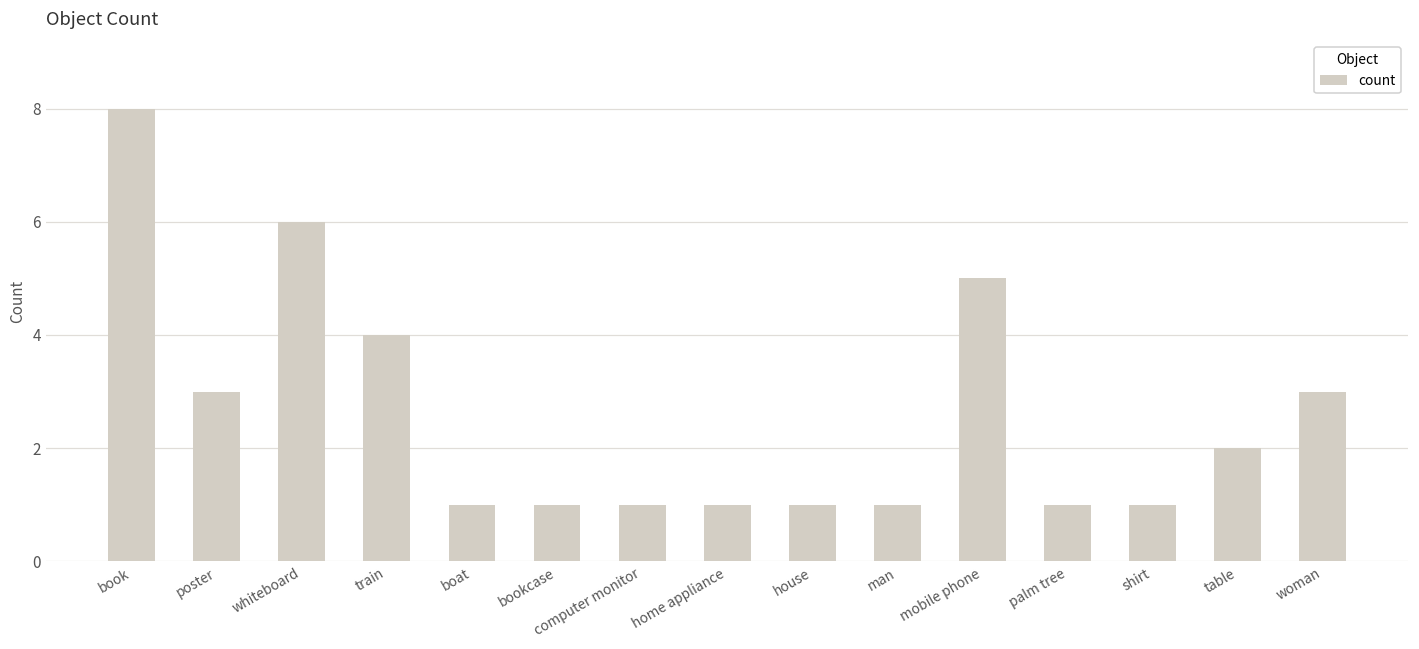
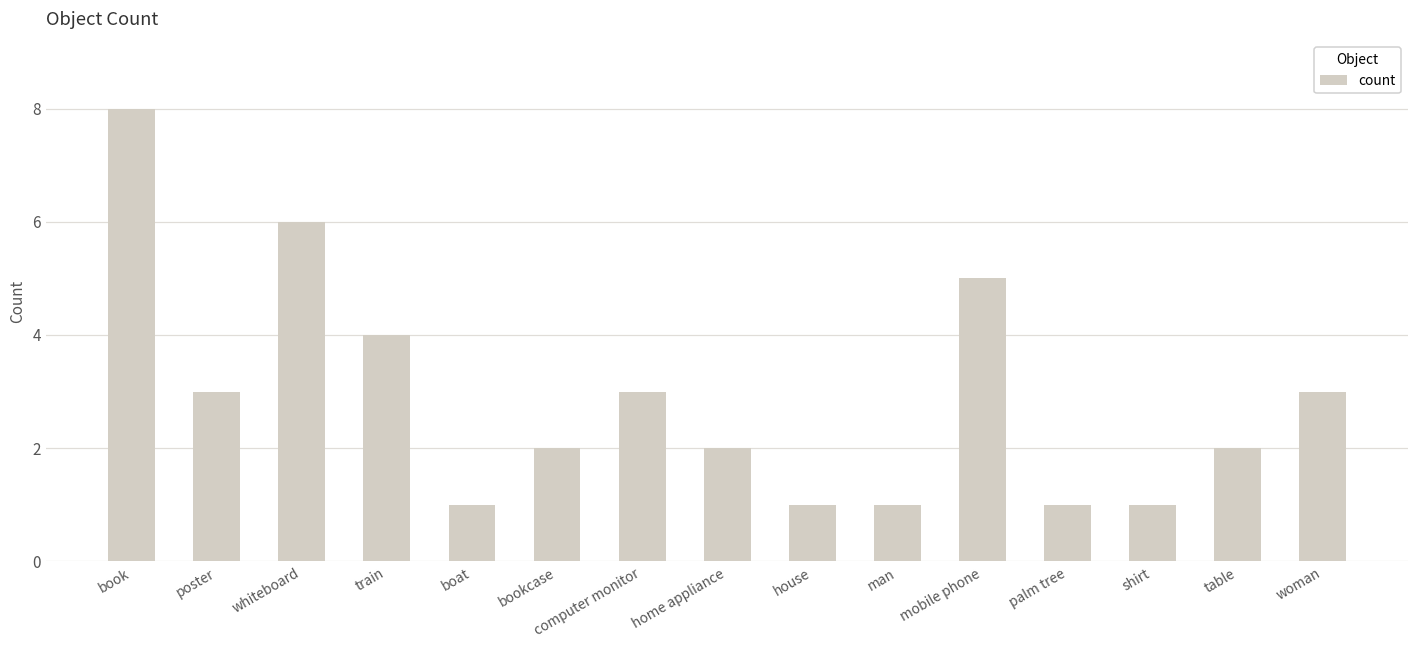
bookcase: 1 -> 2
computer monitor: 1 -> 3
home appliance: 1 -> 2
